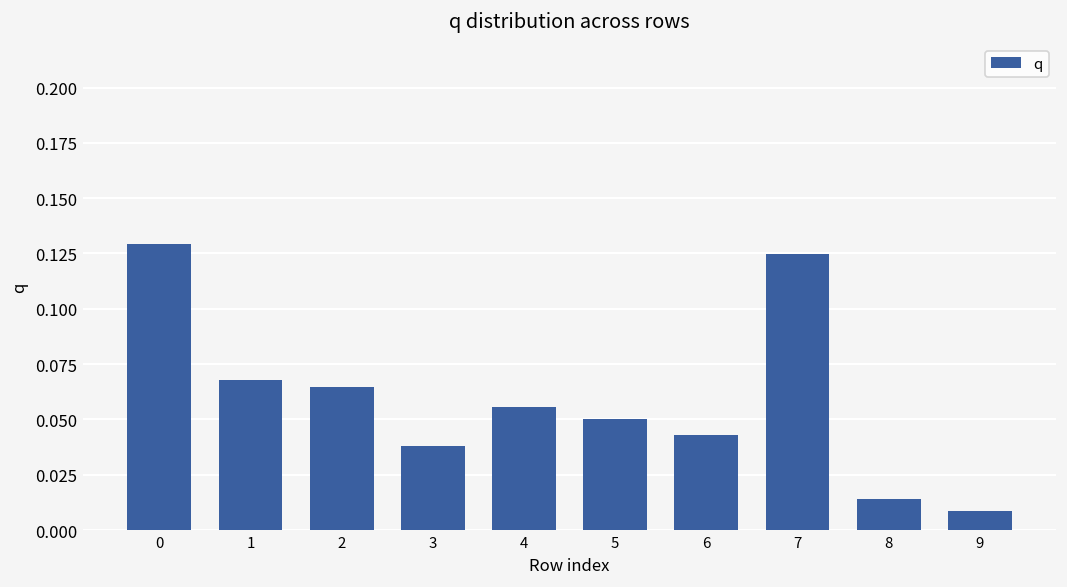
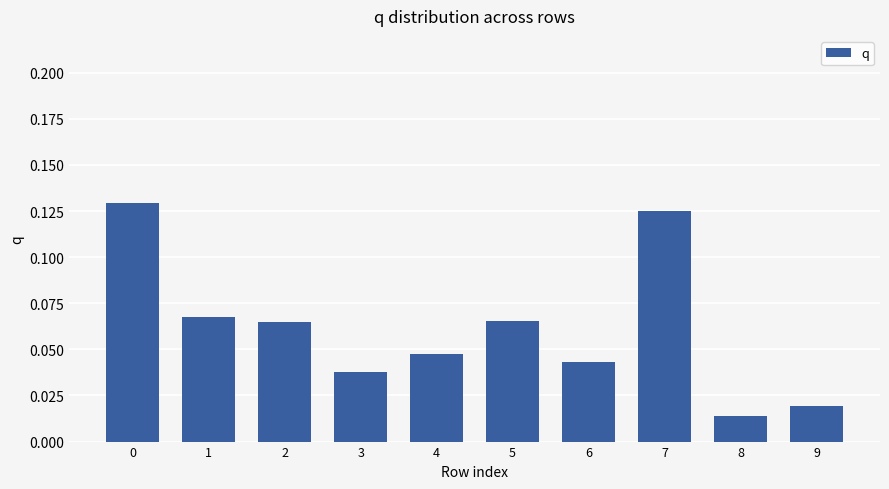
4: 0.056 -> 0.047
5: 0.050 -> 0.065
9: 0.008 -> 0.019
